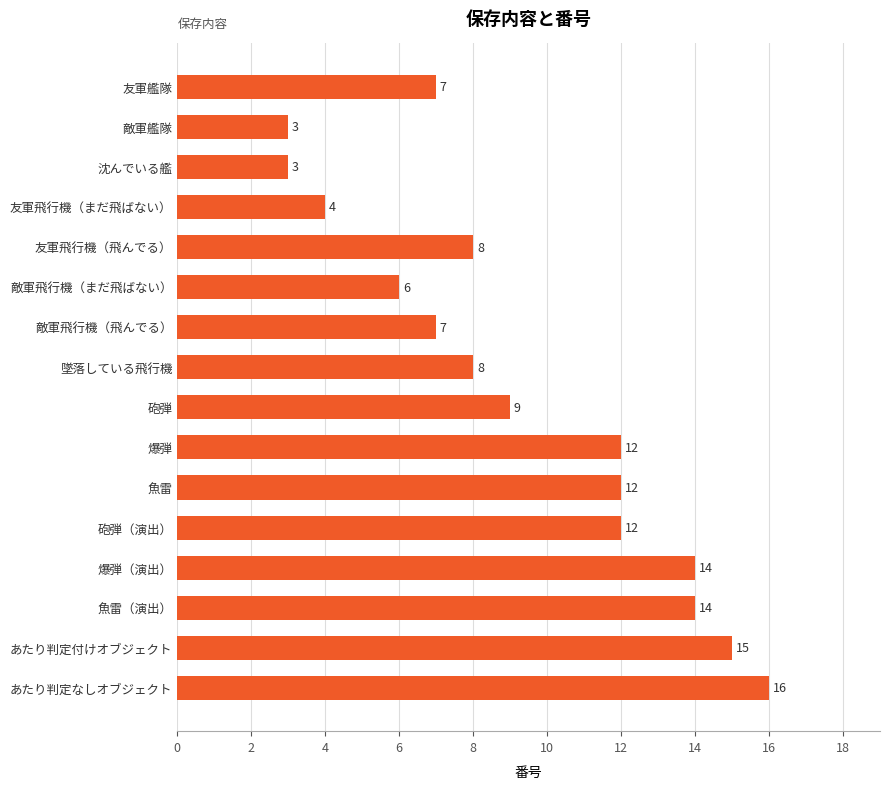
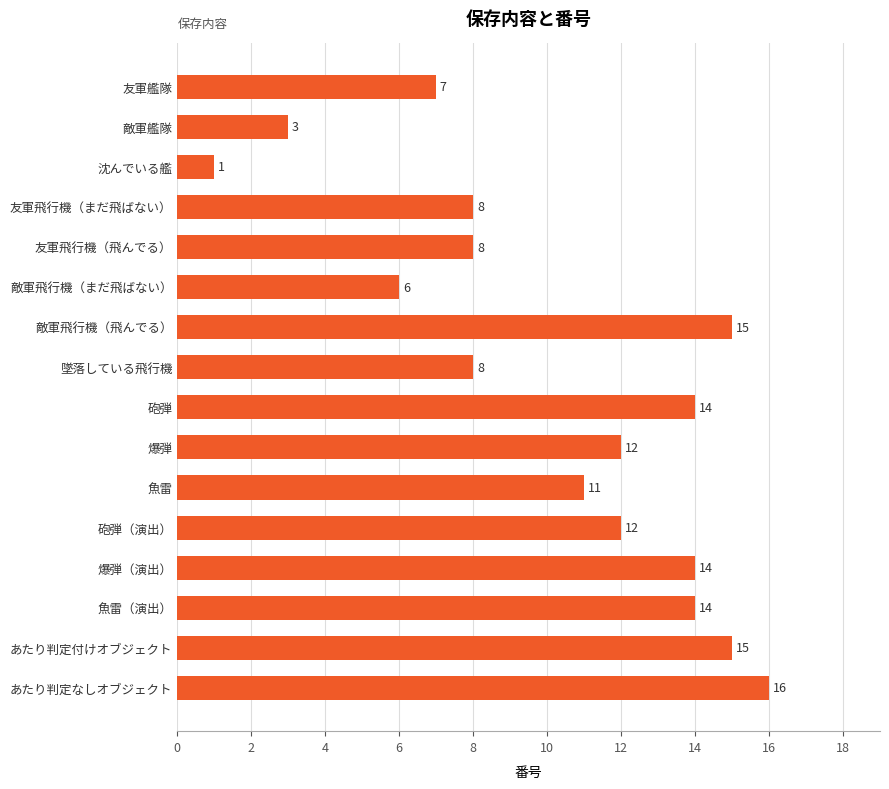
沈んでいる艦: 3 -> 1
友軍飛行機（まだ飛ばない）: 4 -> 8
敵軍飛行機（飛んでる）: 7 -> 15
砲弾: 9 -> 14
魚雷: 12 -> 11
